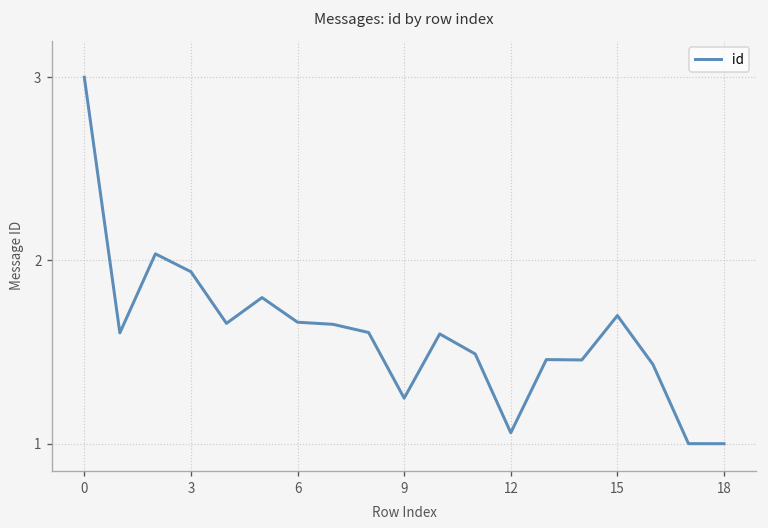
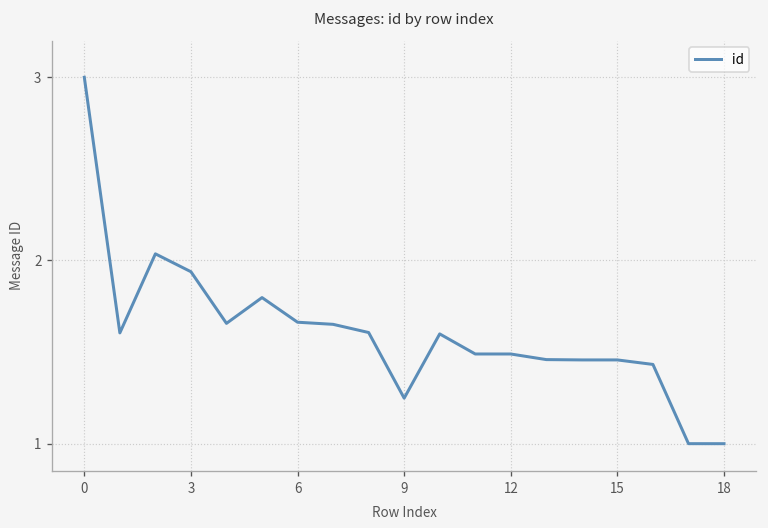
12: 1.06 -> 1.49
15: 1.70 -> 1.46
